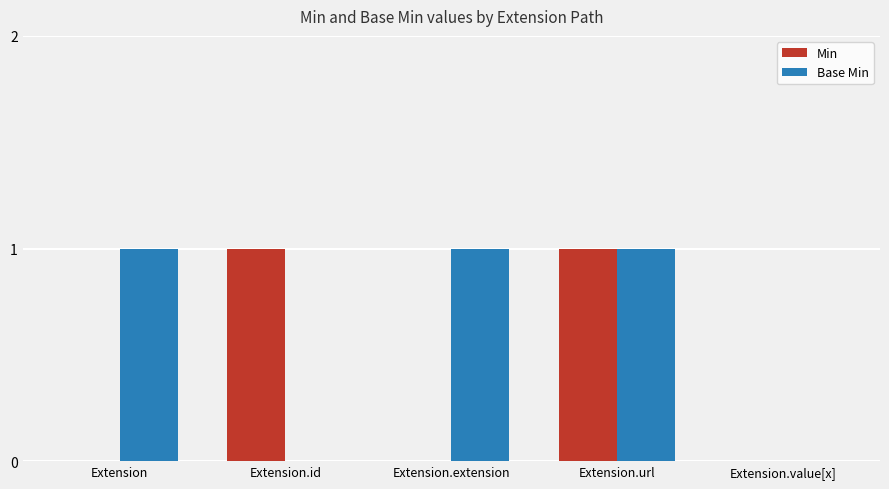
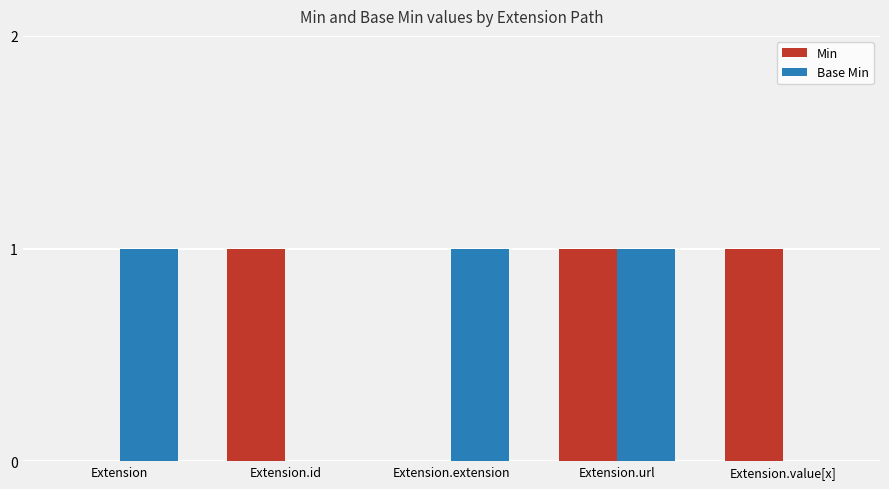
Min, Extension.value[x]: 0 -> 1
